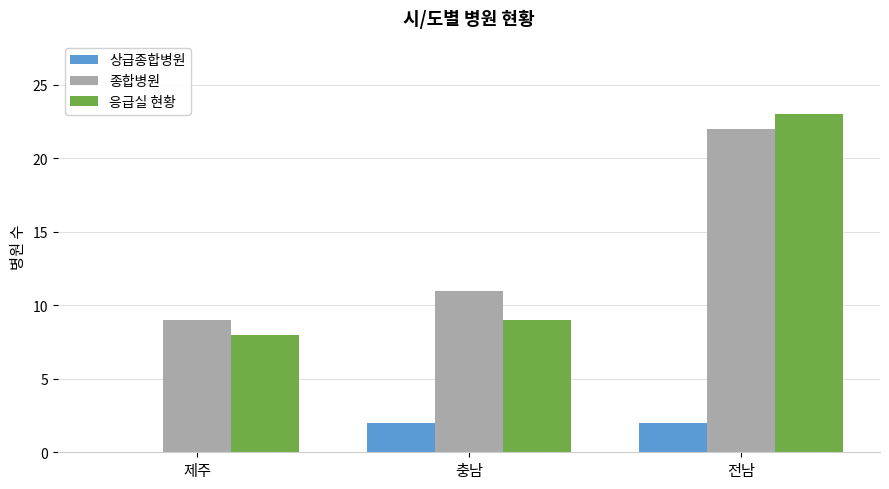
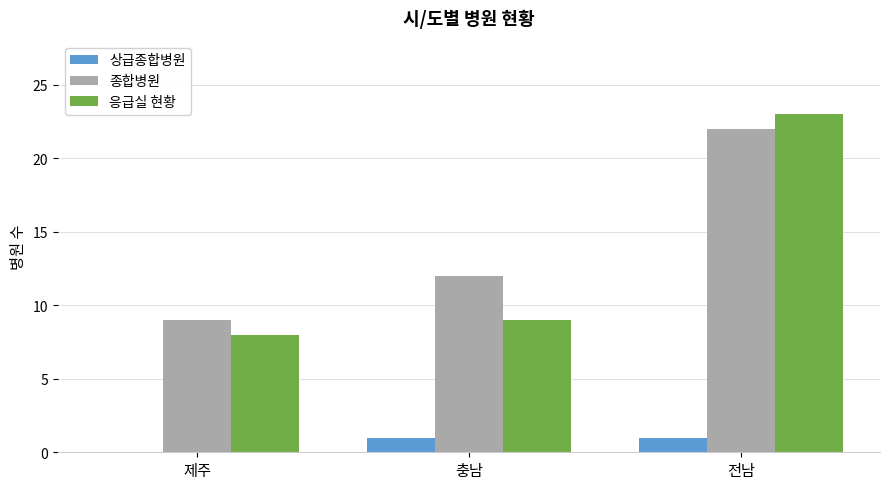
상급종합병원, 충남: 2 -> 1
종합병원, 충남: 11 -> 12
상급종합병원, 전남: 2 -> 1
